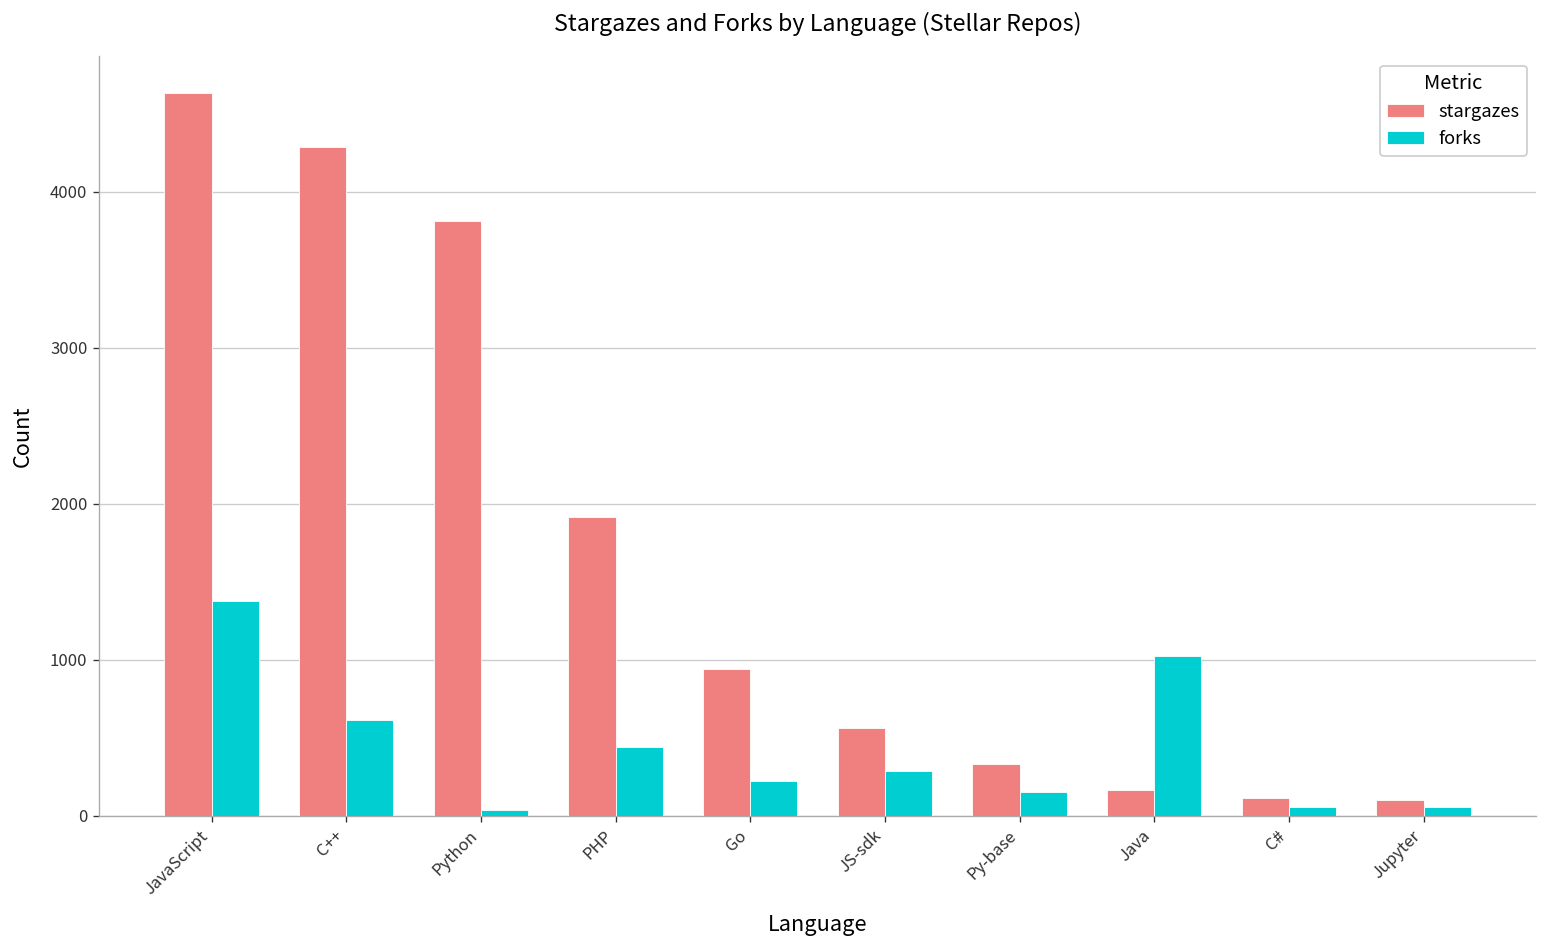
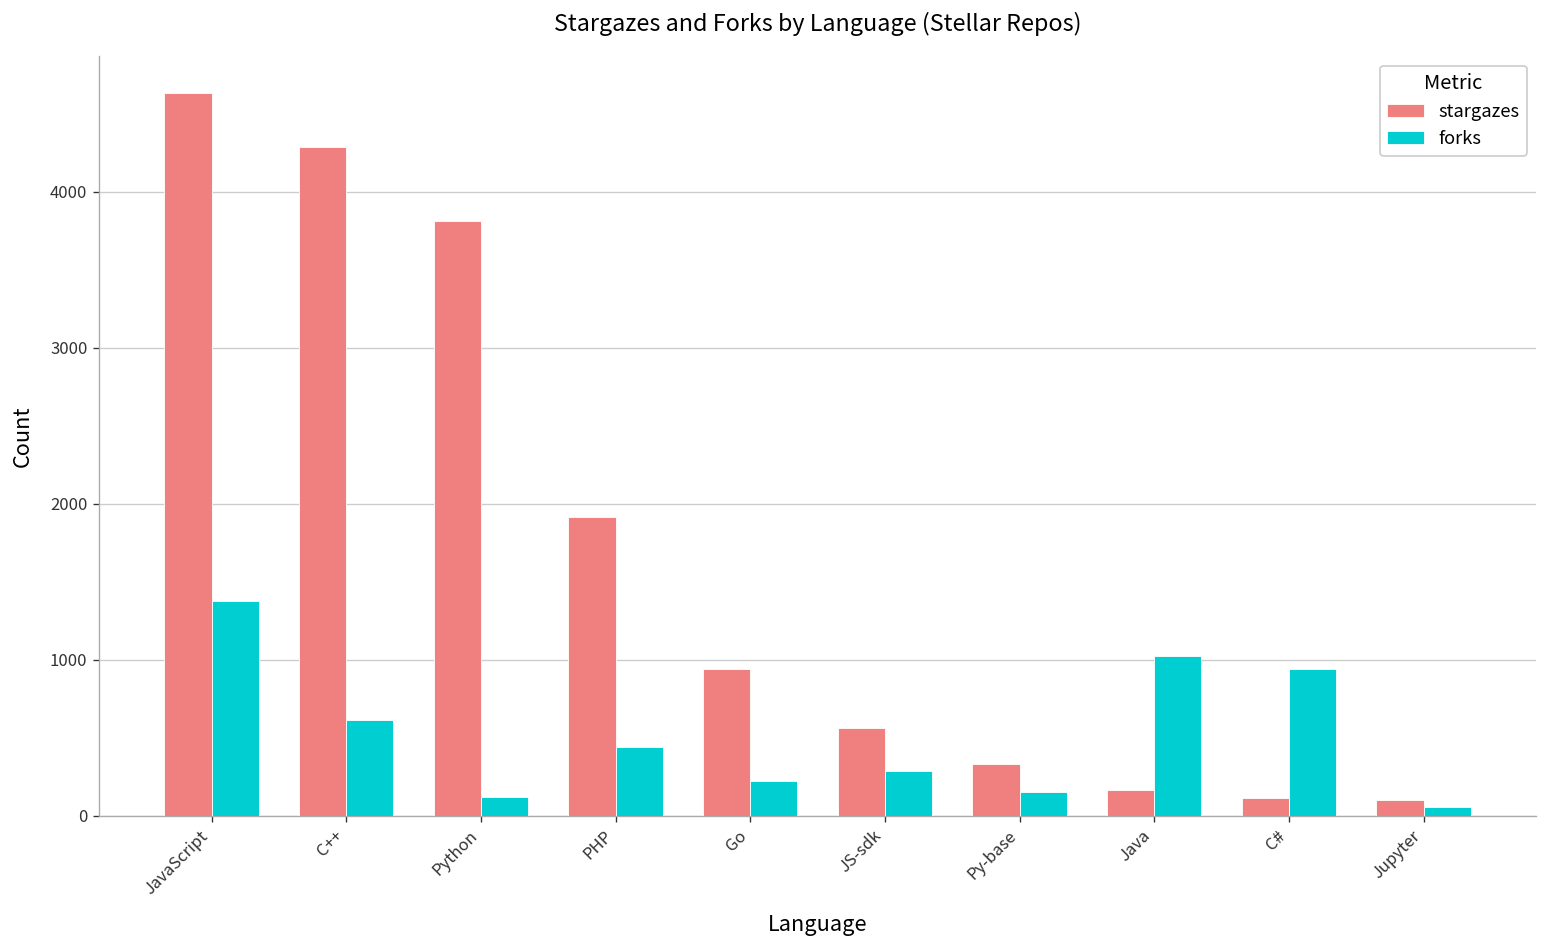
forks, Python: 40 -> 120
forks, C#: 50 -> 940
